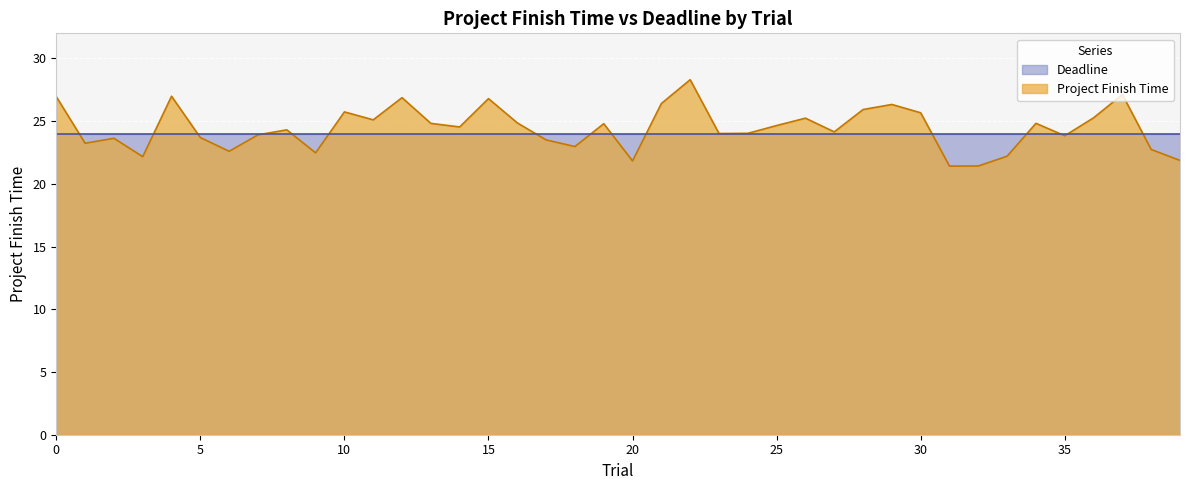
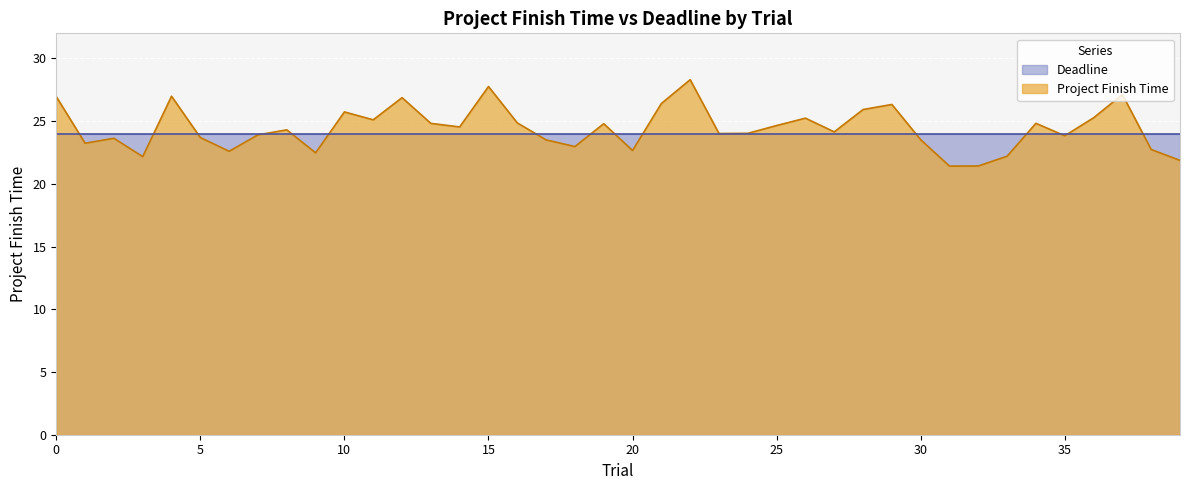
Project Finish Time, 15: 26.8 -> 27.8
Project Finish Time, 20: 21.8 -> 22.7
Project Finish Time, 30: 25.7 -> 23.5
